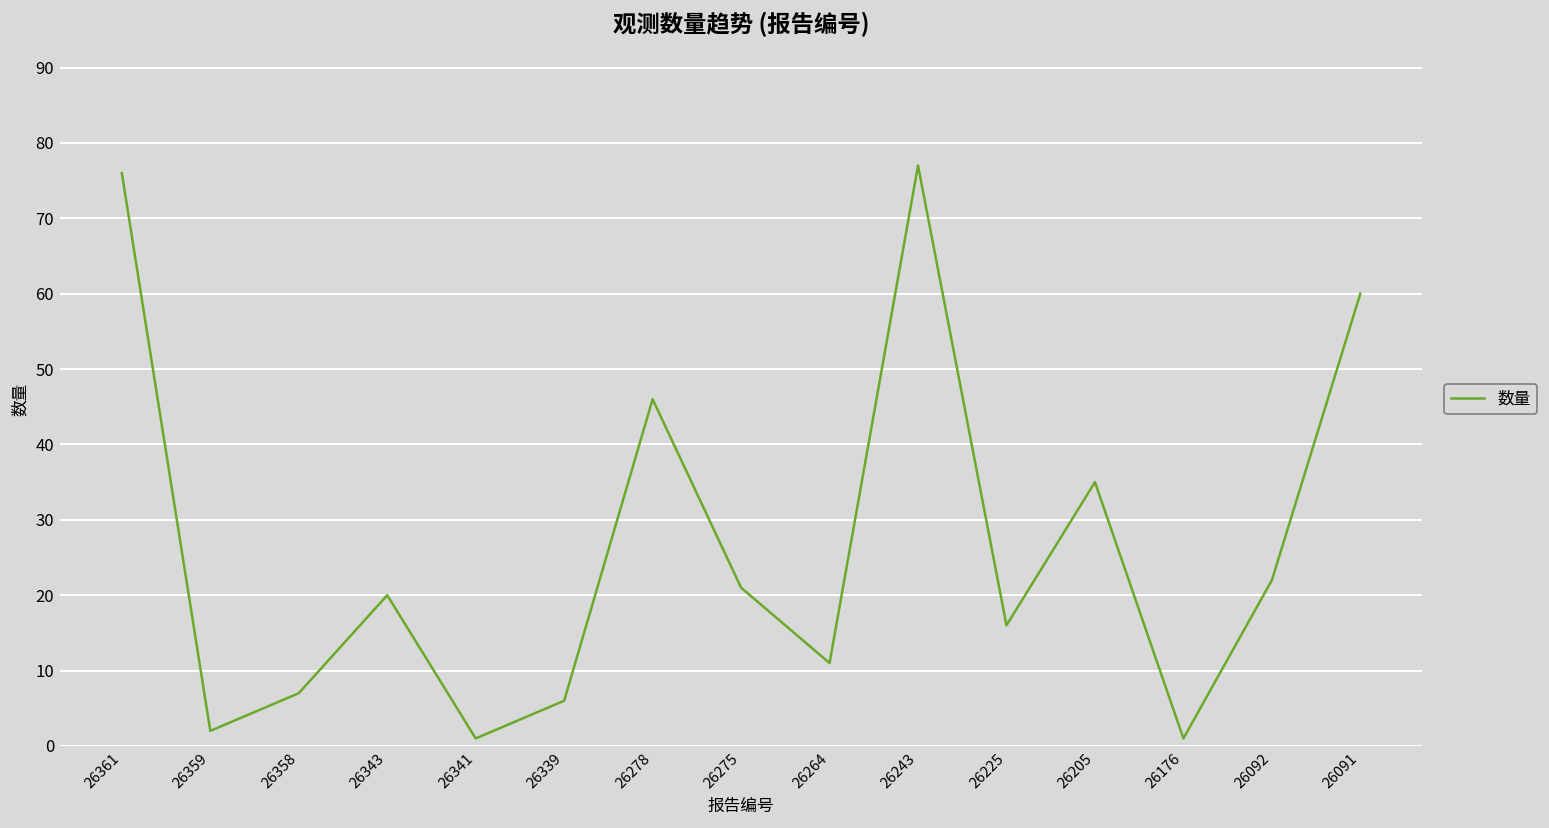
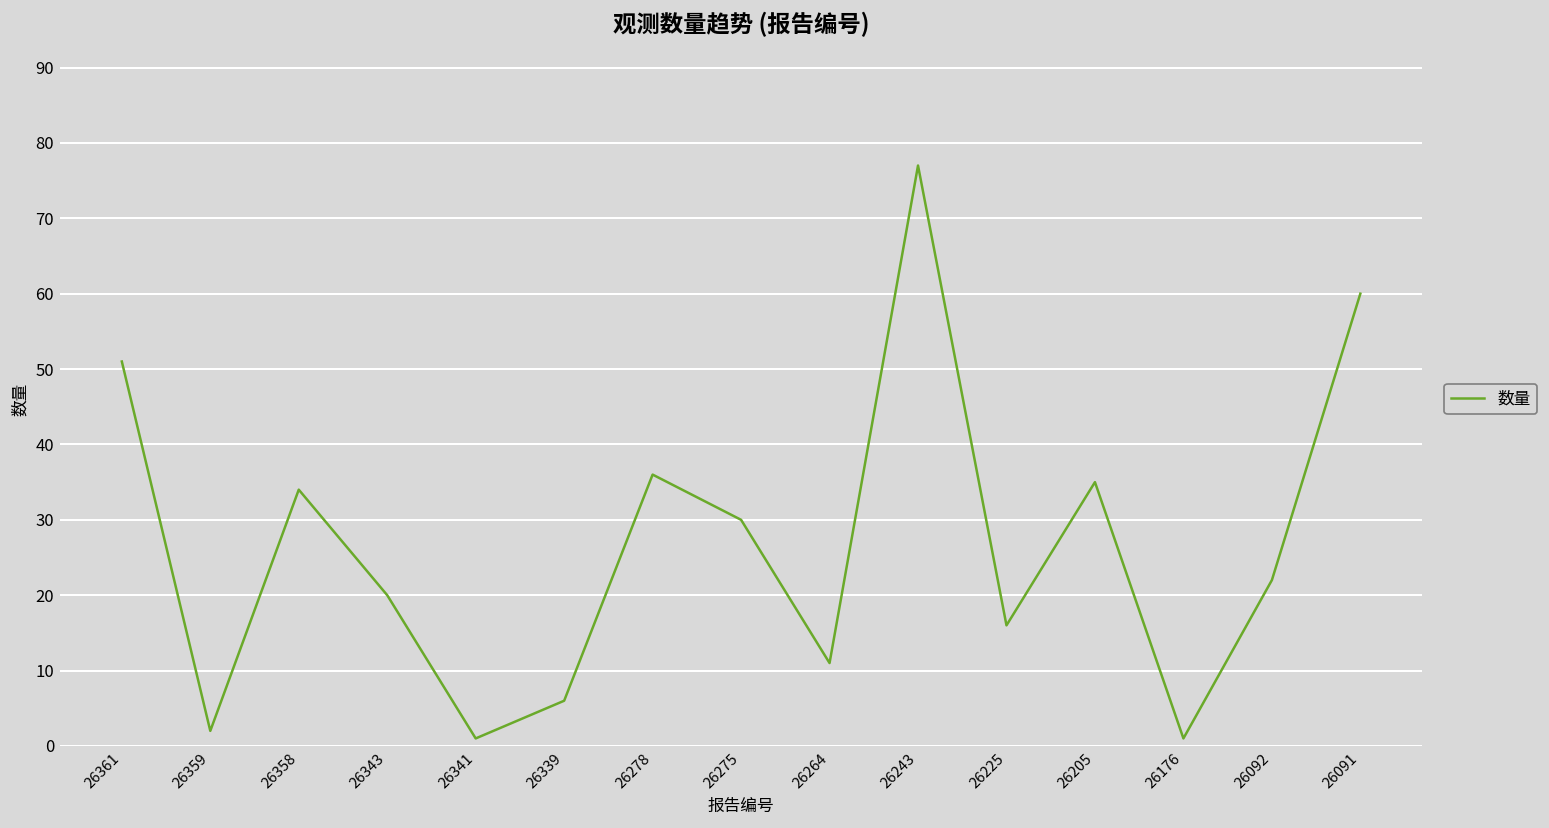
26361: 76 -> 51
26358: 7 -> 34
26278: 46 -> 36
26275: 21 -> 30
